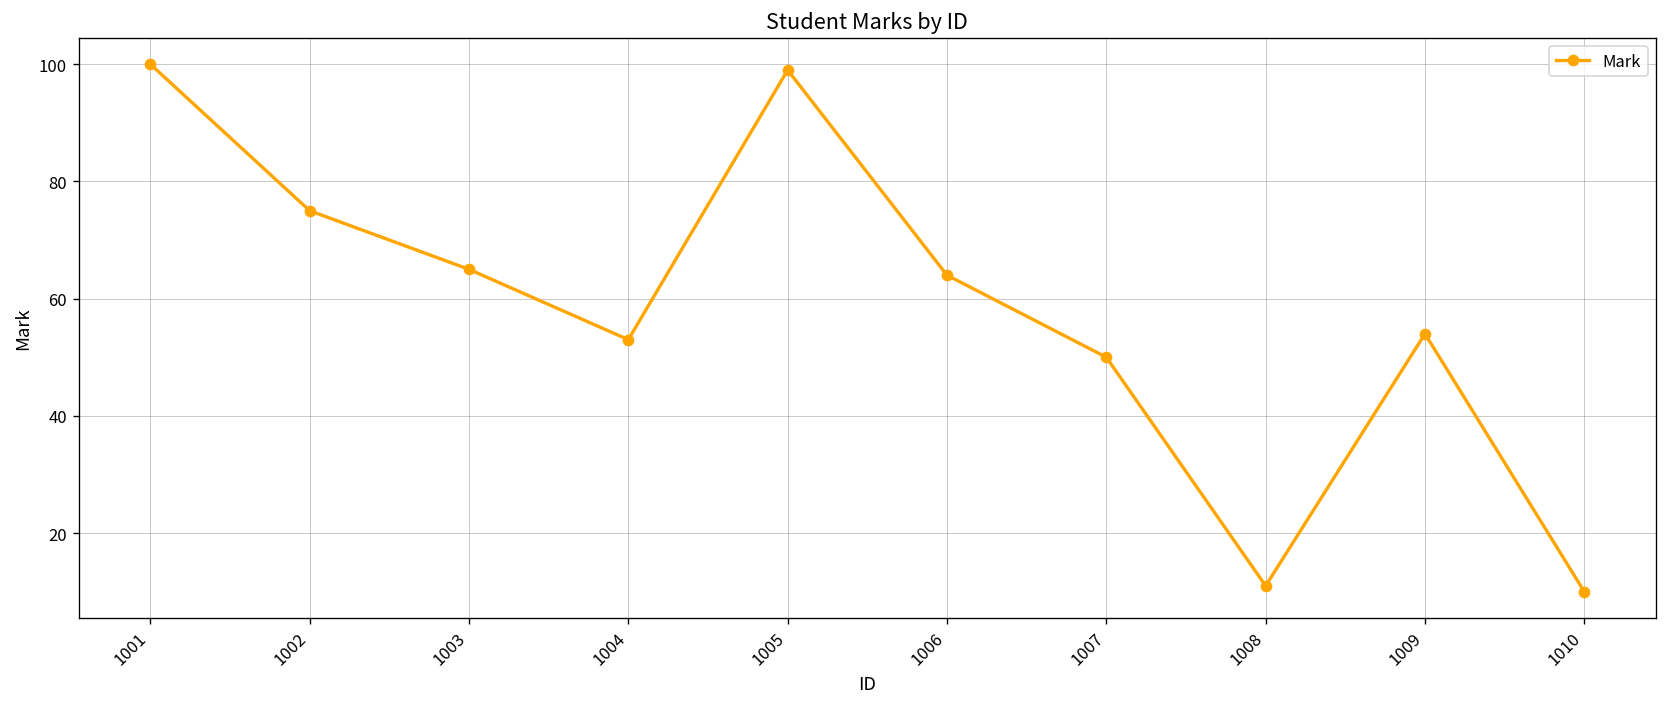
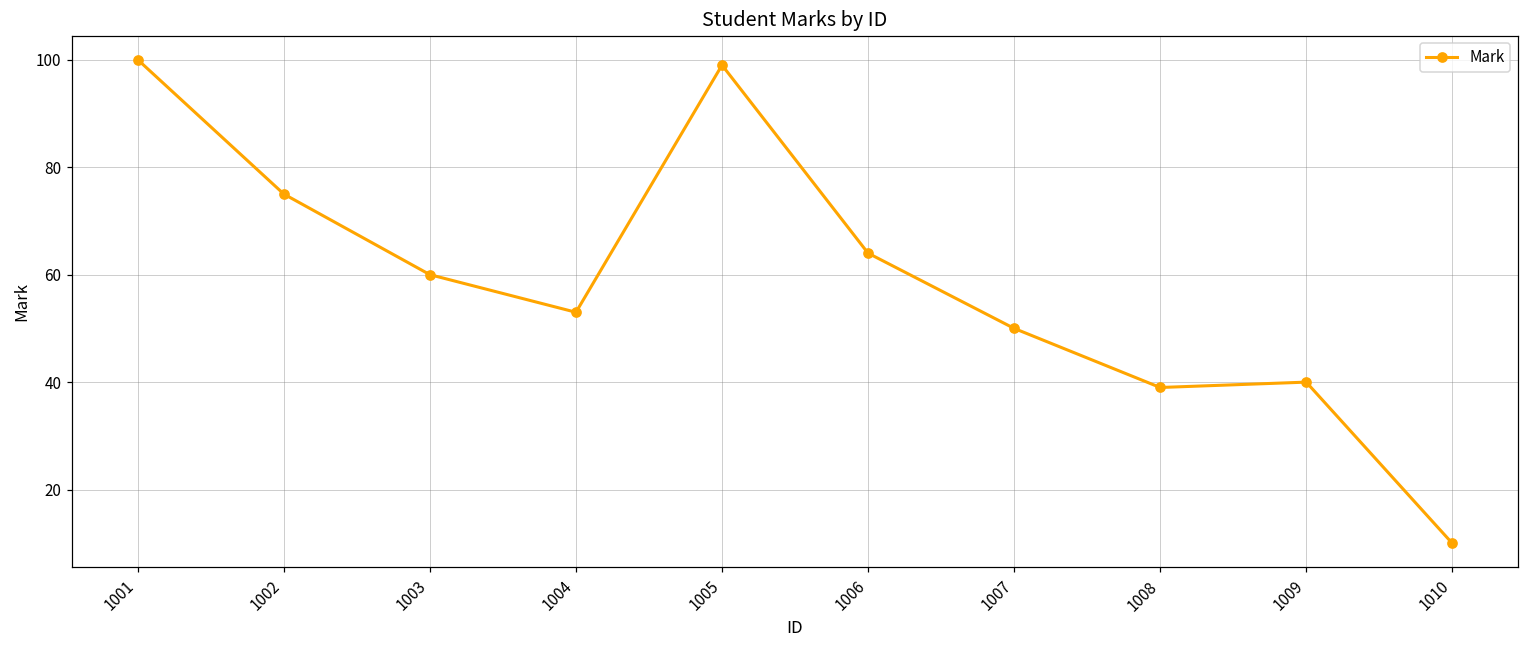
1003: 65 -> 60
1008: 11 -> 39
1009: 54 -> 40
